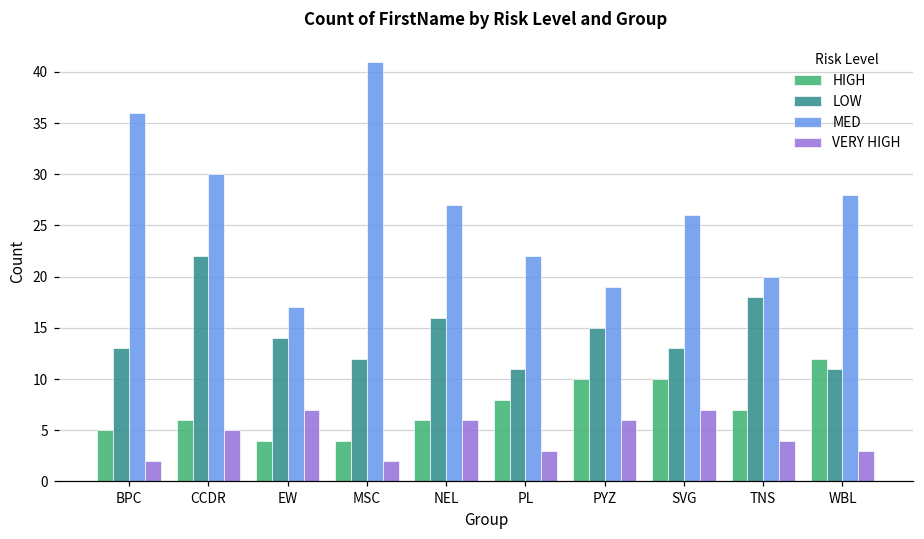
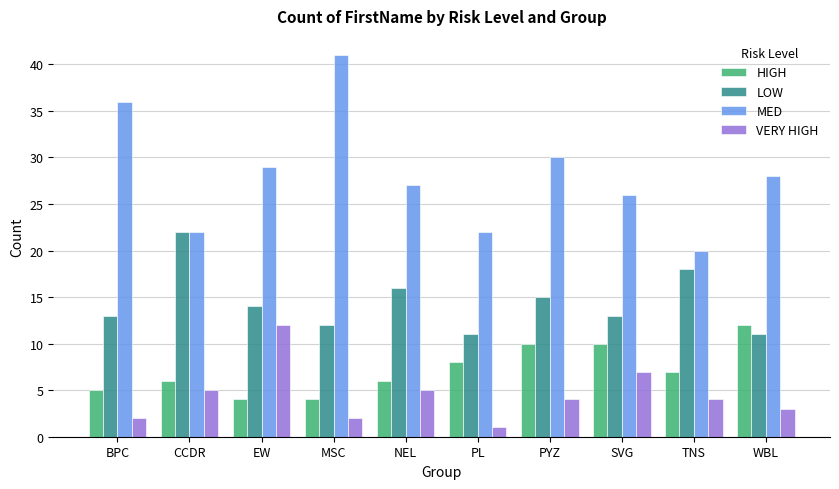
MED, CCDR: 30 -> 22
MED, EW: 17 -> 29
VERY HIGH, EW: 7 -> 12
VERY HIGH, NEL: 6 -> 5
VERY HIGH, PL: 3 -> 1
MED, PYZ: 19 -> 30
VERY HIGH, PYZ: 6 -> 4
